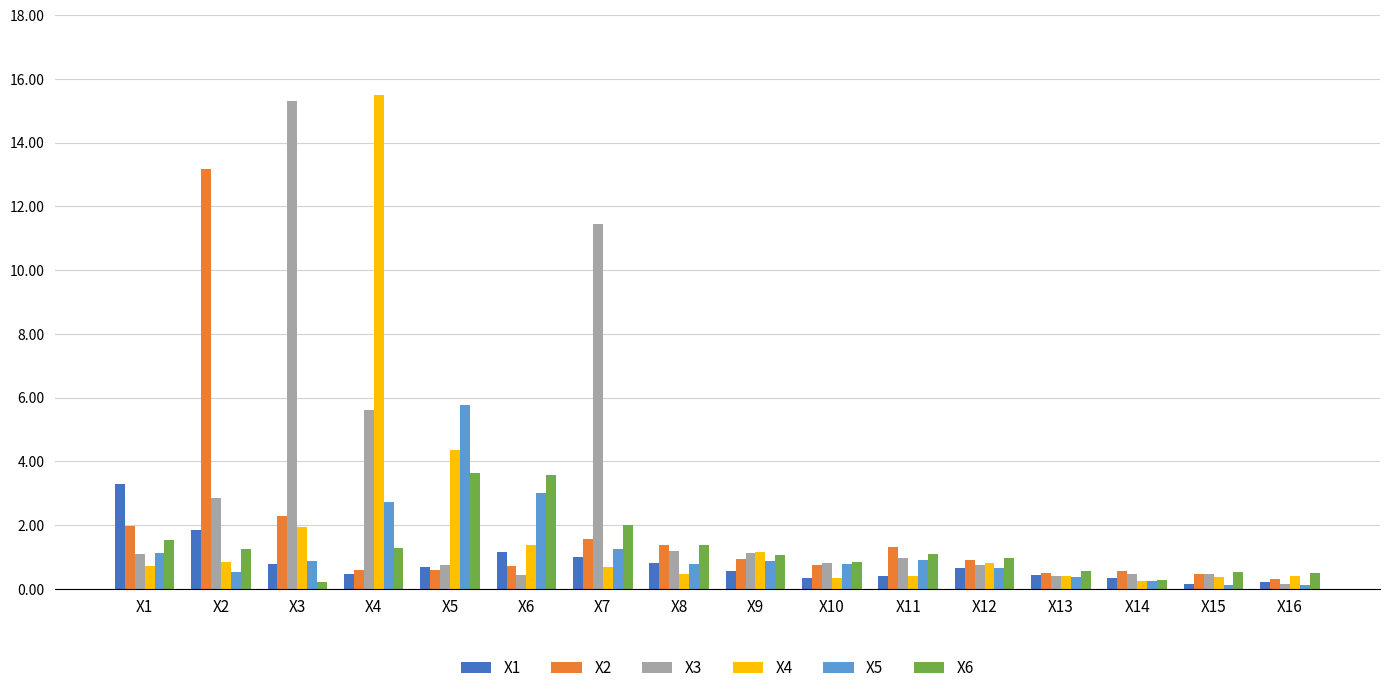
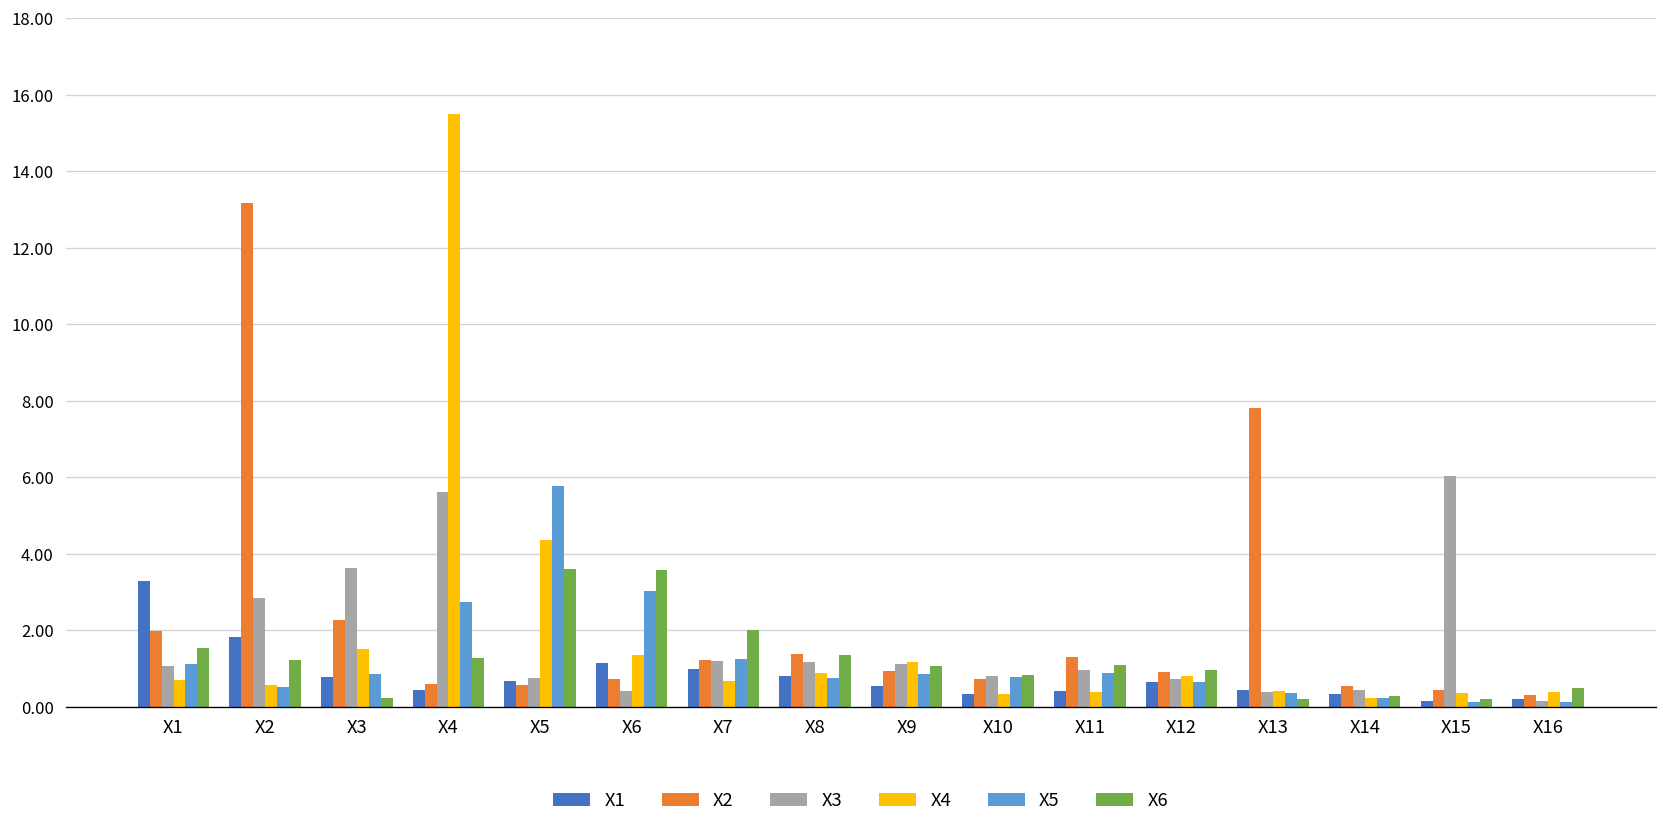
X4, X2: 0.8 -> 0.6
X3, X3: 15.3 -> 3.6
X4, X3: 2.0 -> 1.5
X2, X7: 1.6 -> 1.2
X3, X7: 11.5 -> 1.2
X4, X8: 0.5 -> 0.9
X2, X13: 0.5 -> 7.8
X6, X13: 0.6 -> 0.2
X3, X15: 0.4 -> 6.0
X6, X15: 0.5 -> 0.2
